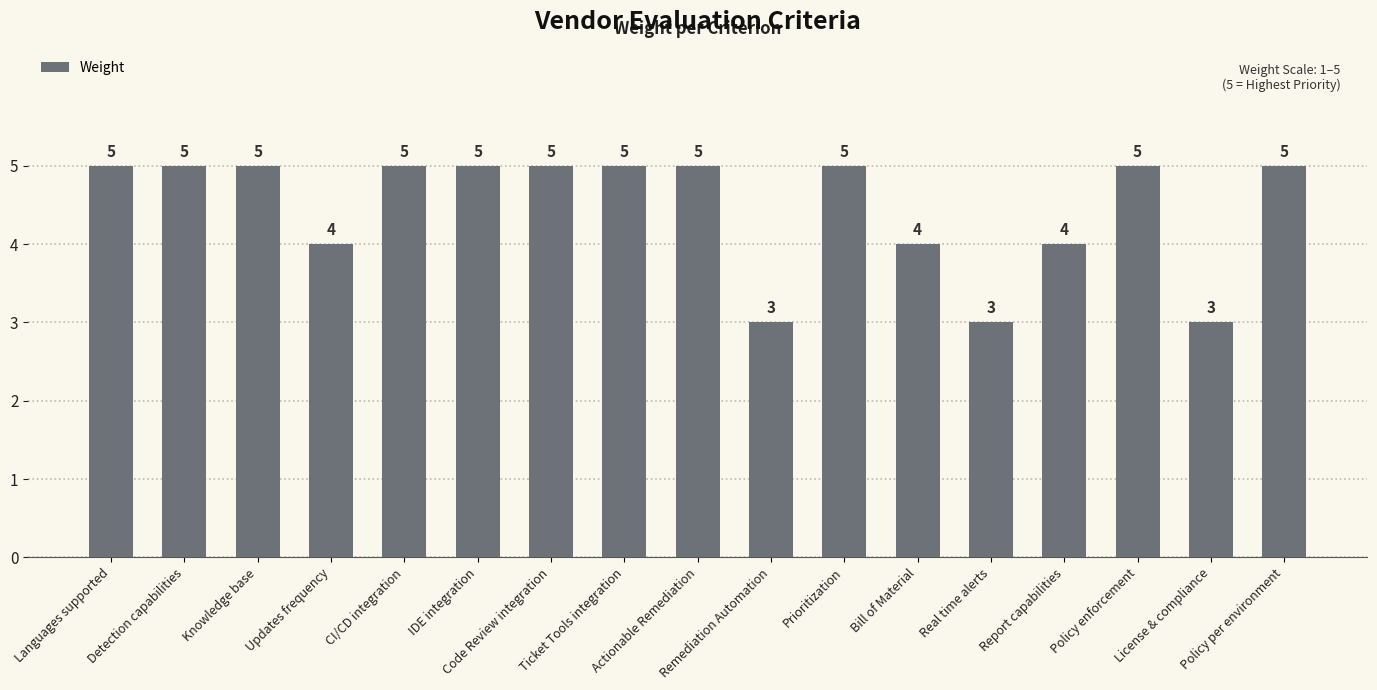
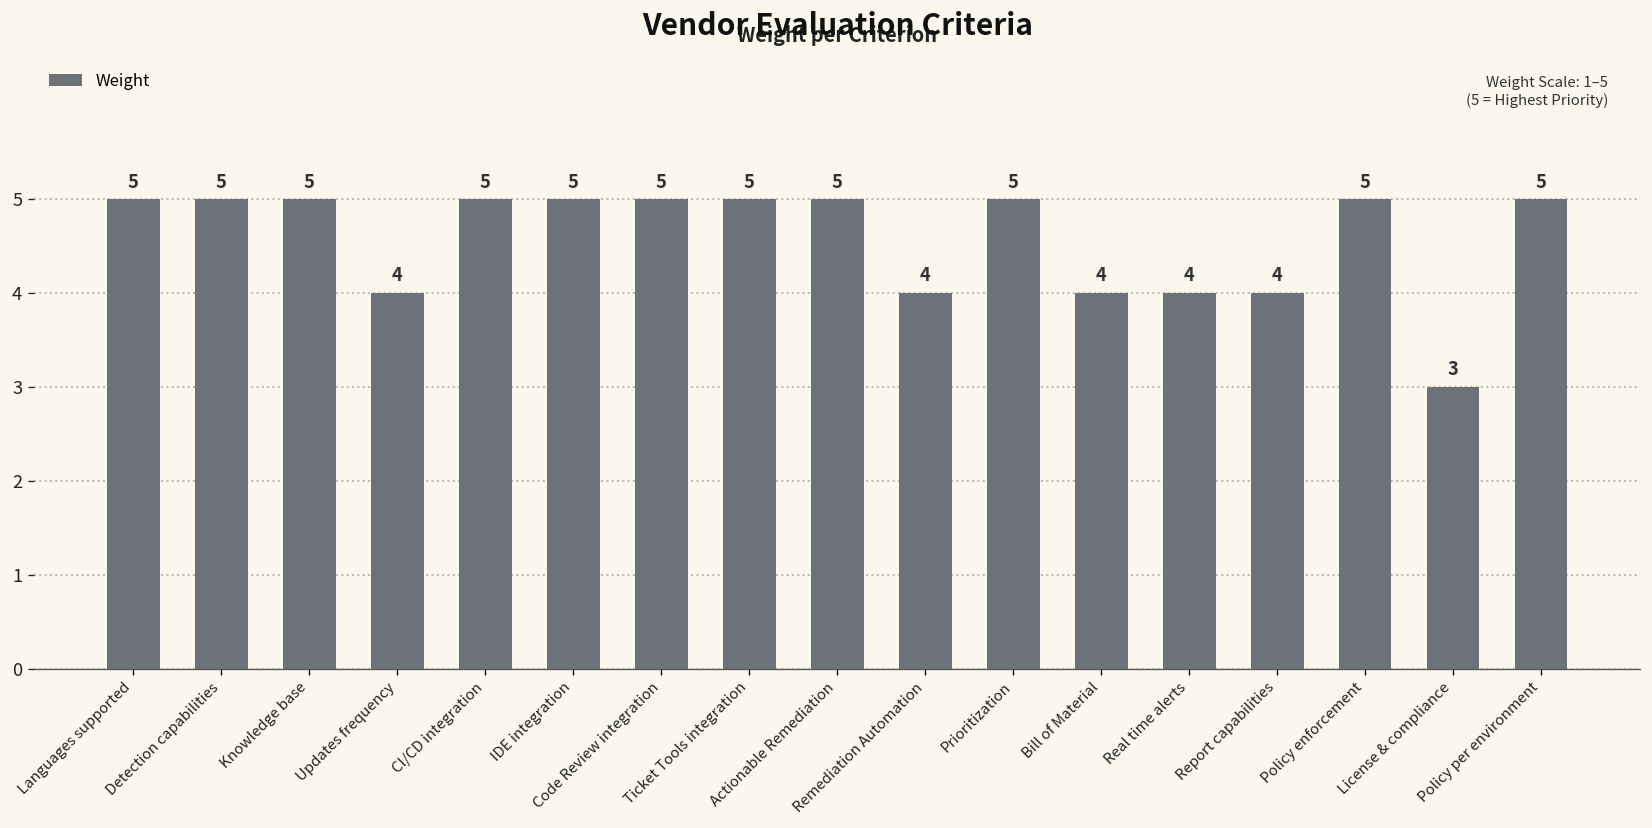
Remediation Automation: 3 -> 4
Real time alerts: 3 -> 4
